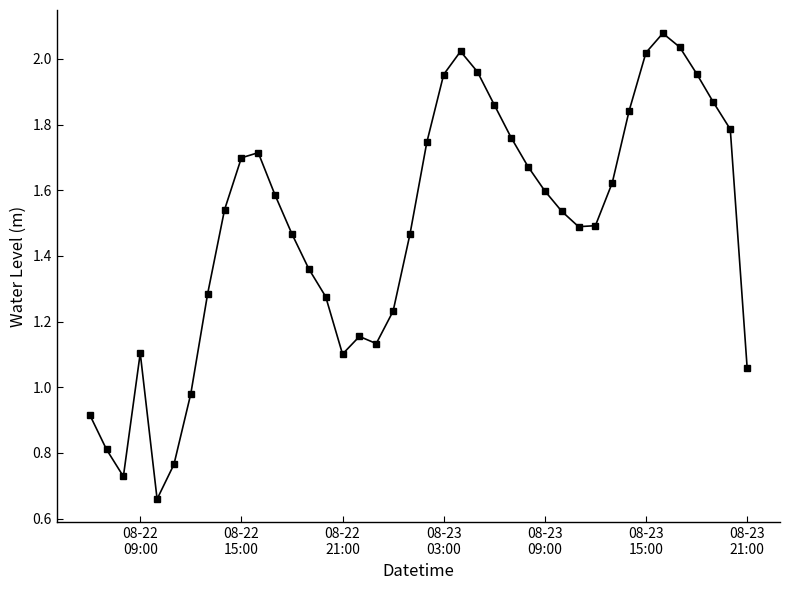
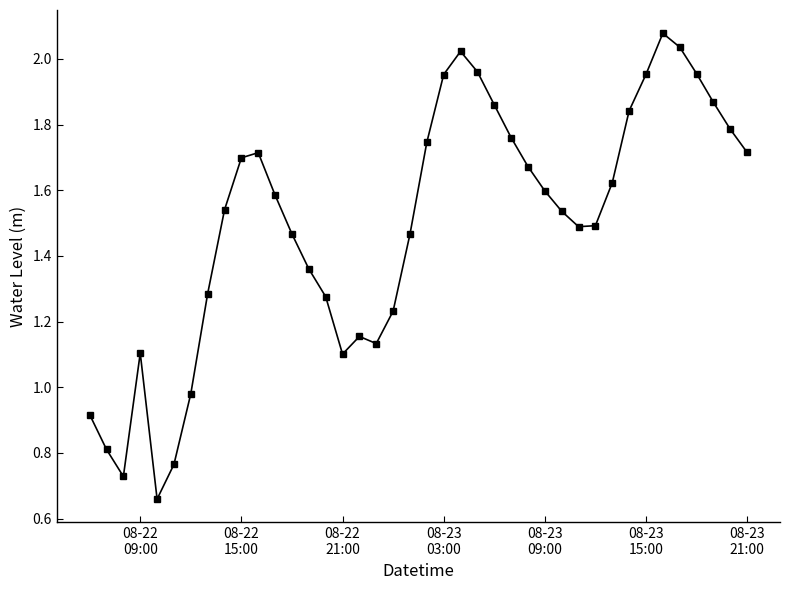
08-23 15:00: 2.02 -> 1.95
08-23 21:00: 1.06 -> 1.72
